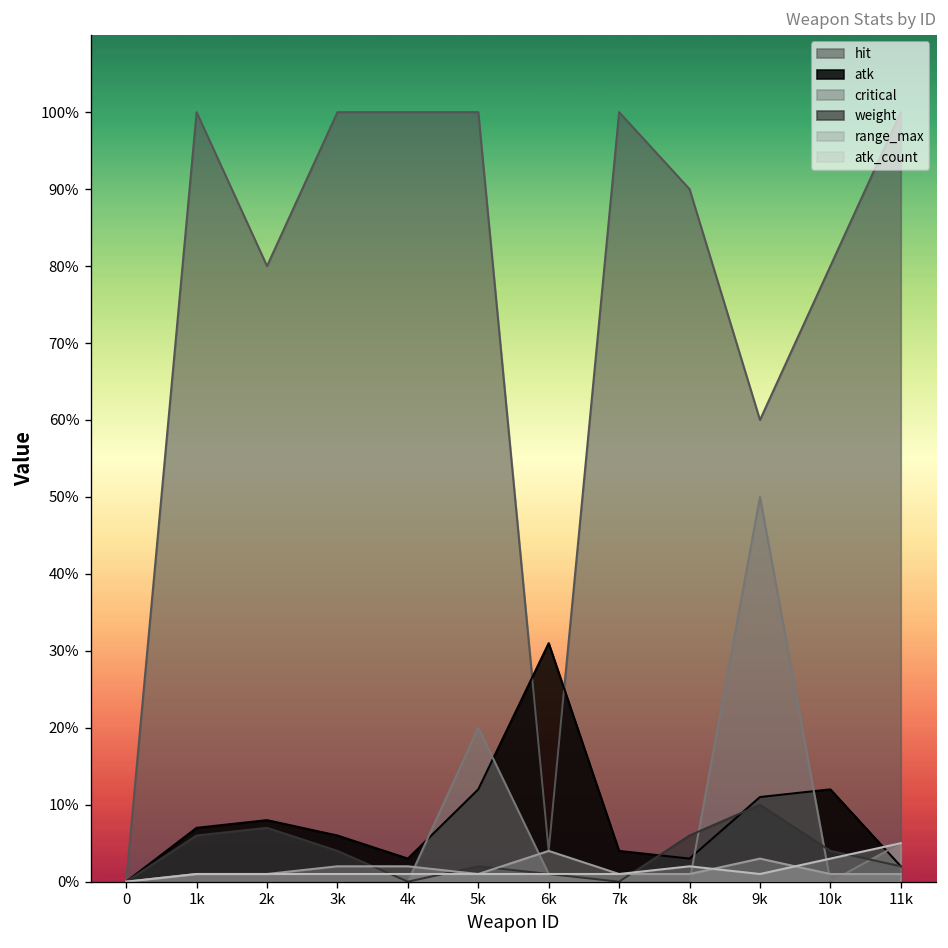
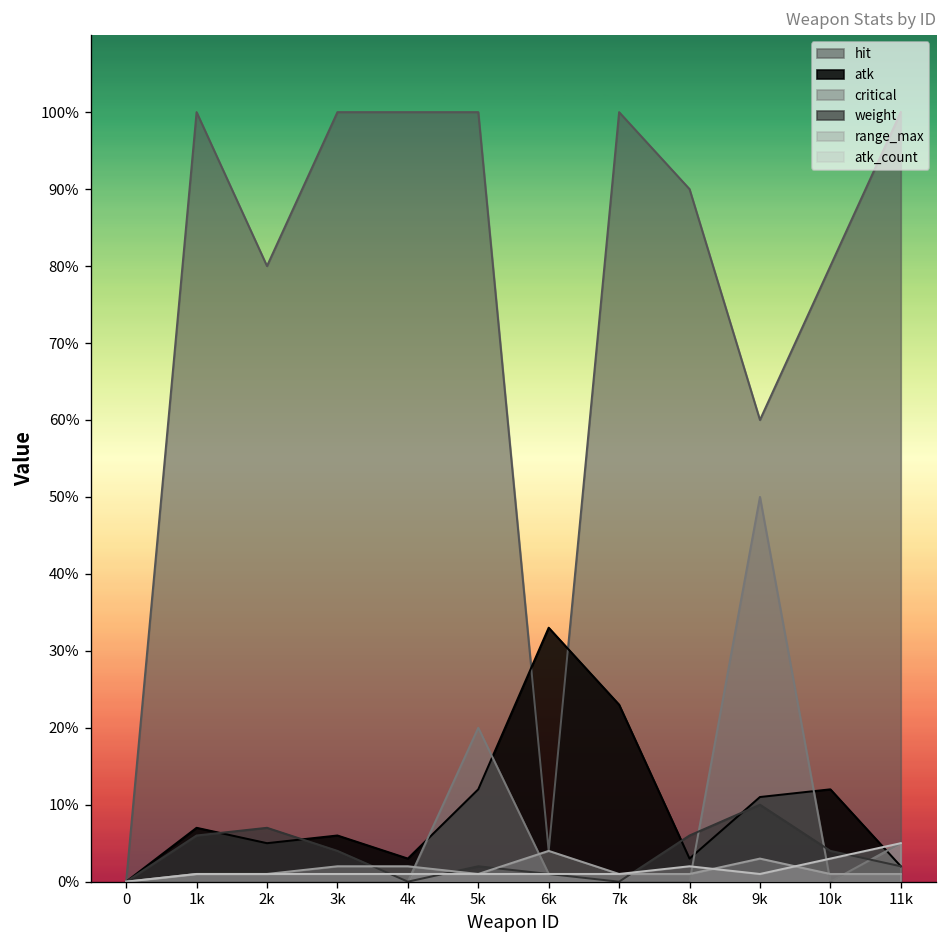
atk, 2k: 8% -> 5%
atk, 6k: 31% -> 33%
atk, 7k: 4% -> 23%
